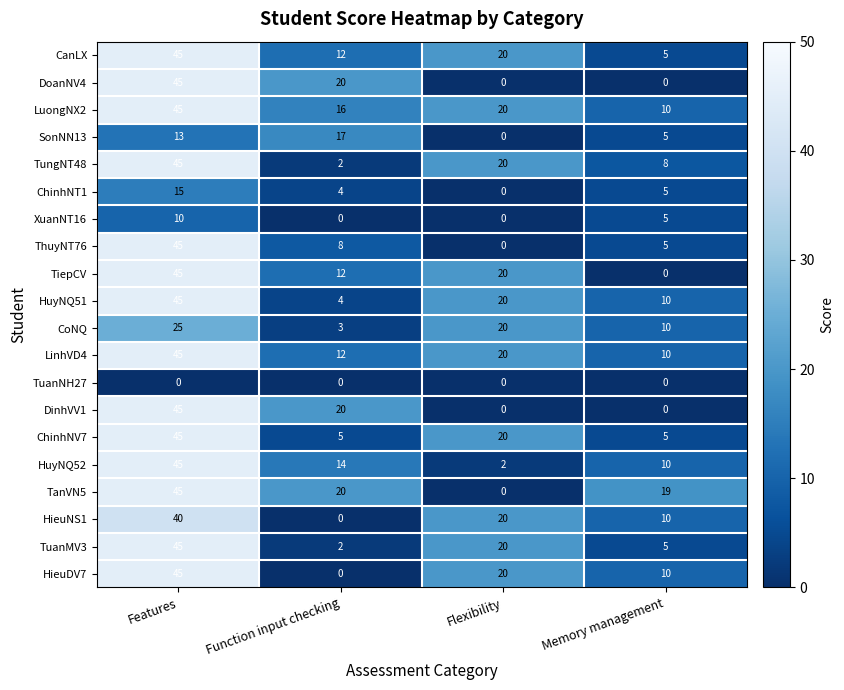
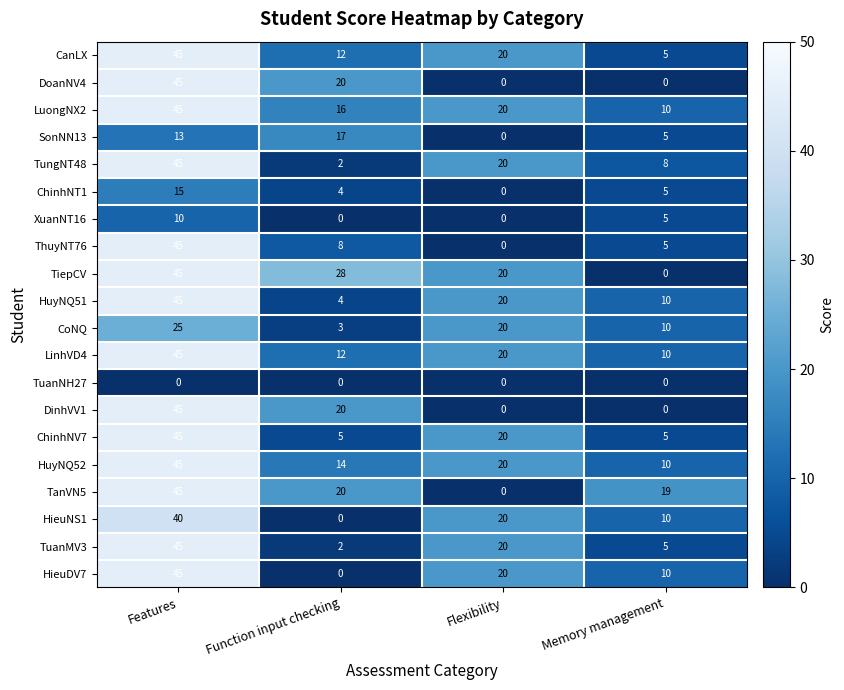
TiepCV, Function input checking: 12 -> 28
HuyNQ52, Flexibility: 2 -> 20
